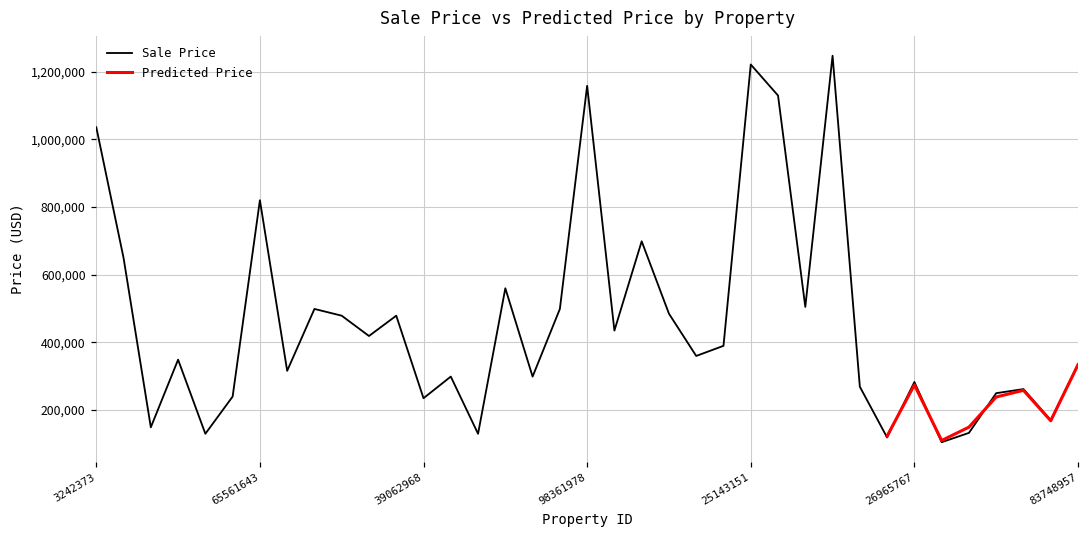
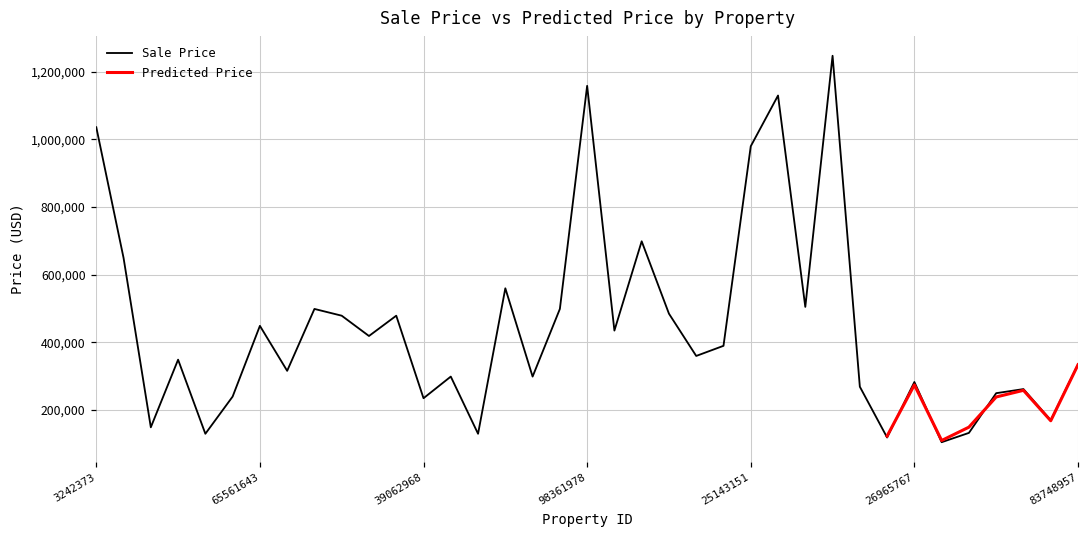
Sale Price, 65561643: 820,000 -> 450,000
Sale Price, 25143151: 1,220,000 -> 980,000
